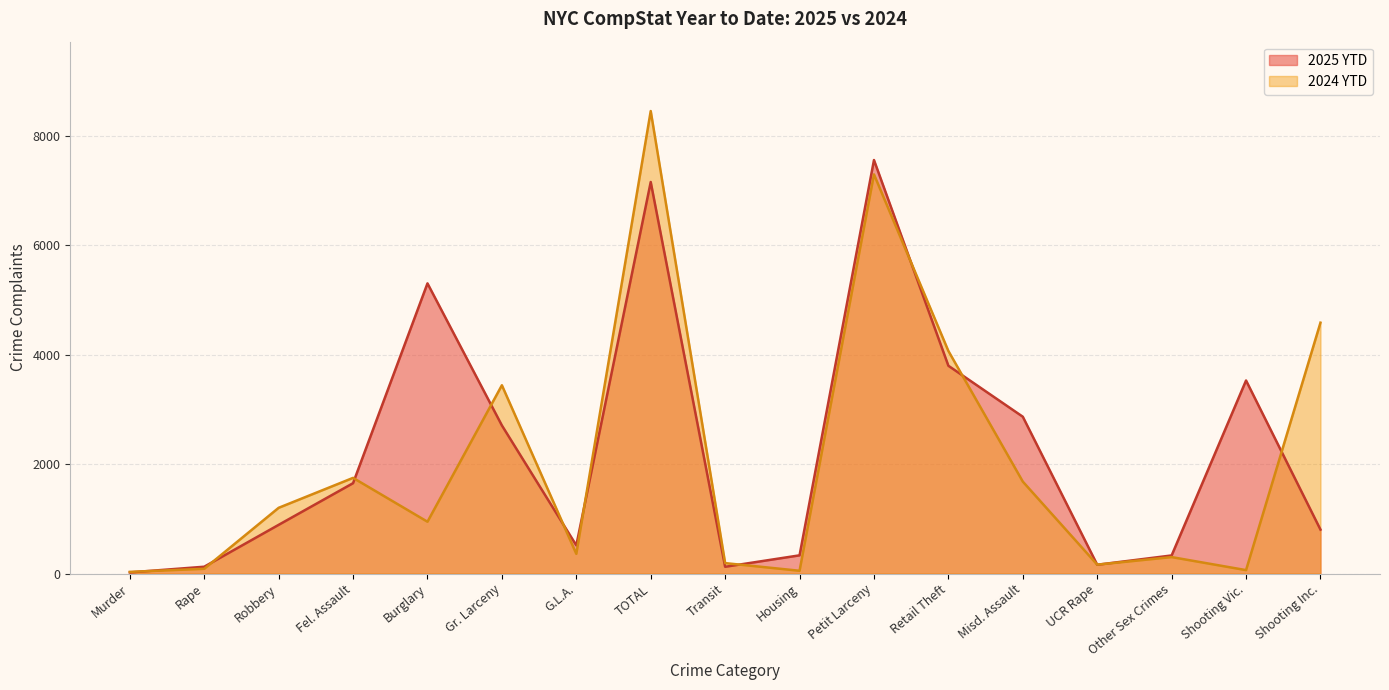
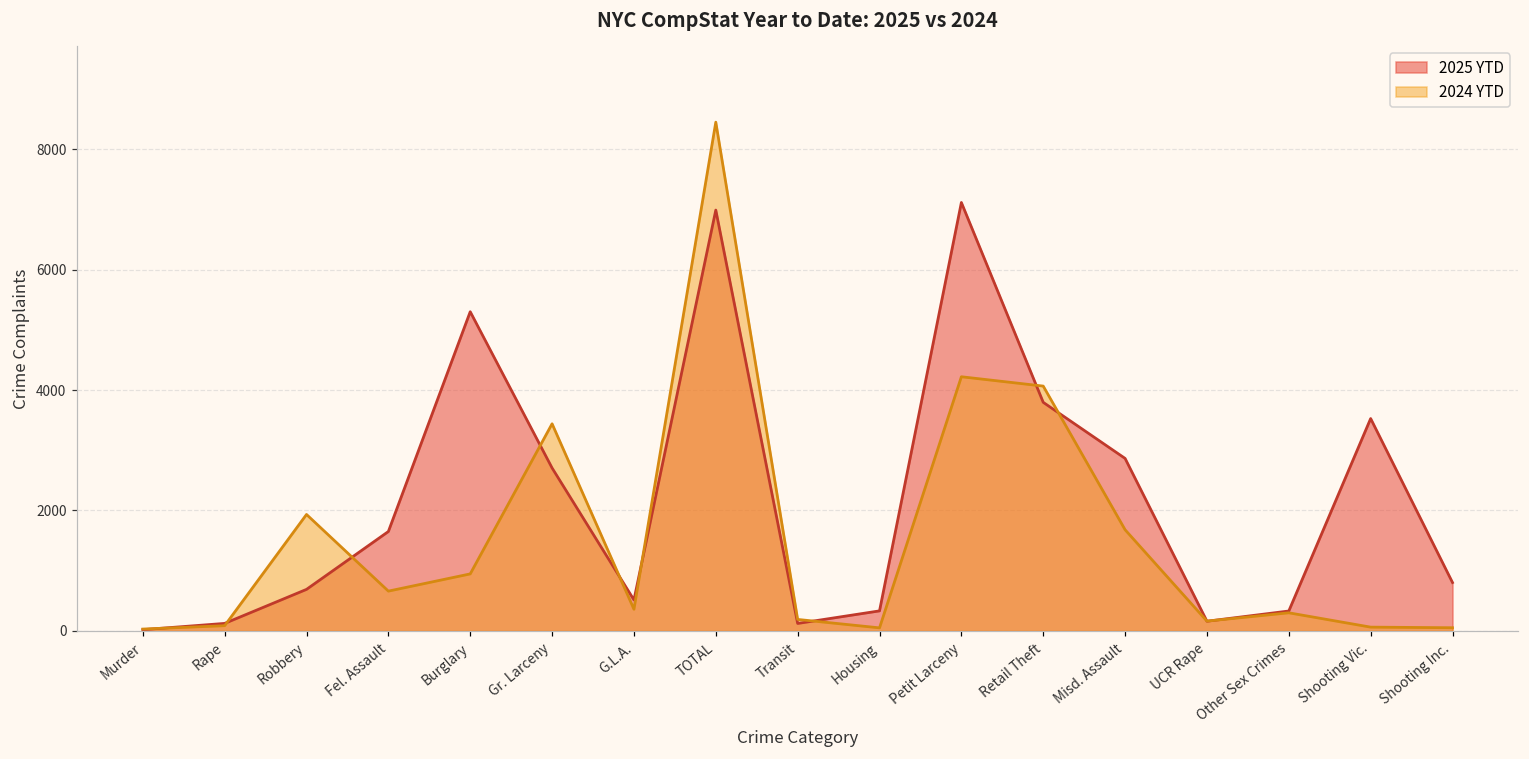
2025 YTD, Robbery: 900 -> 700
2024 YTD, Robbery: 1200 -> 1900
2024 YTD, Fel. Assault: 1700 -> 700
2025 YTD, TOTAL: 7200 -> 7000
2025 YTD, Petit Larceny: 7600 -> 7100
2024 YTD, Petit Larceny: 7300 -> 4200
2024 YTD, Shooting Inc.: 4600 -> 100
